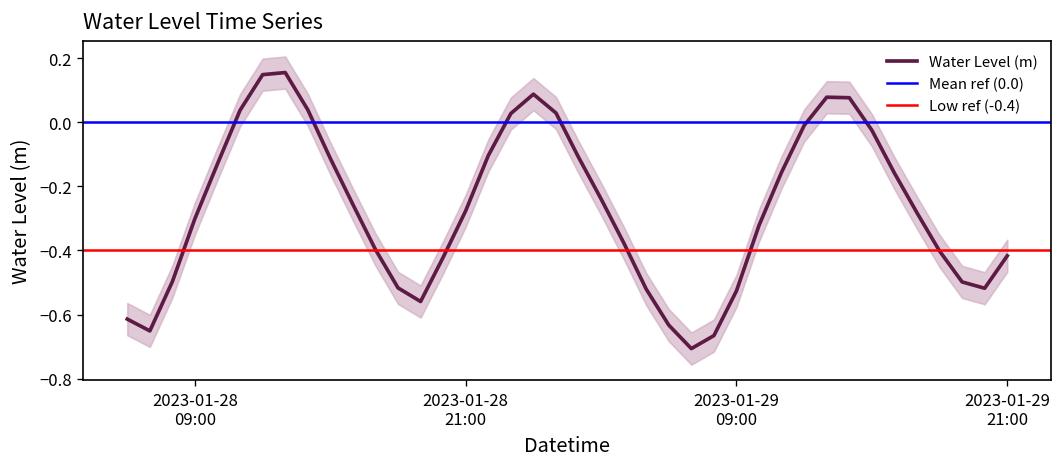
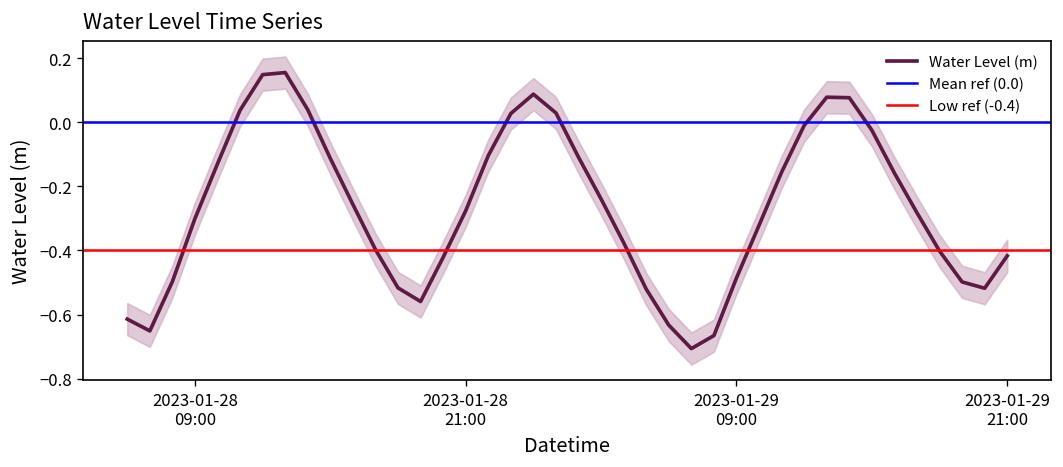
Water Level (m), 2023-01-29 09:00: -0.53 -> -0.49
